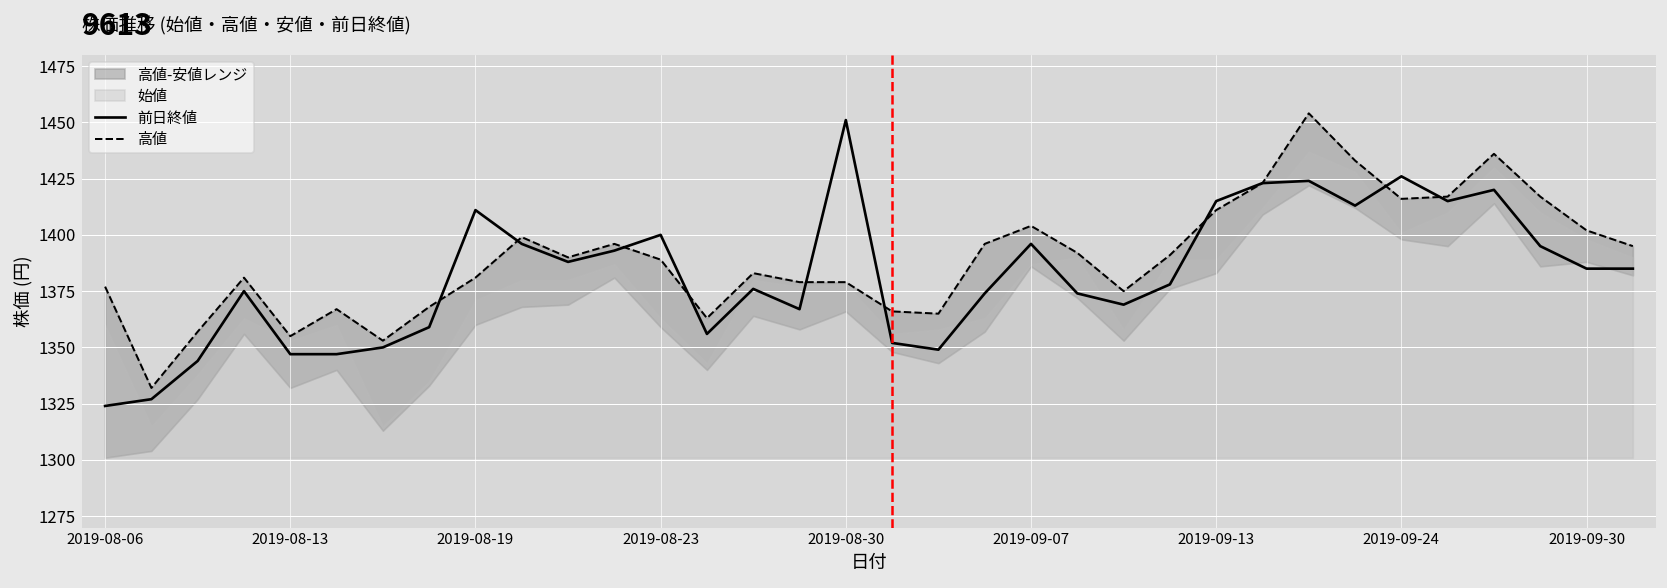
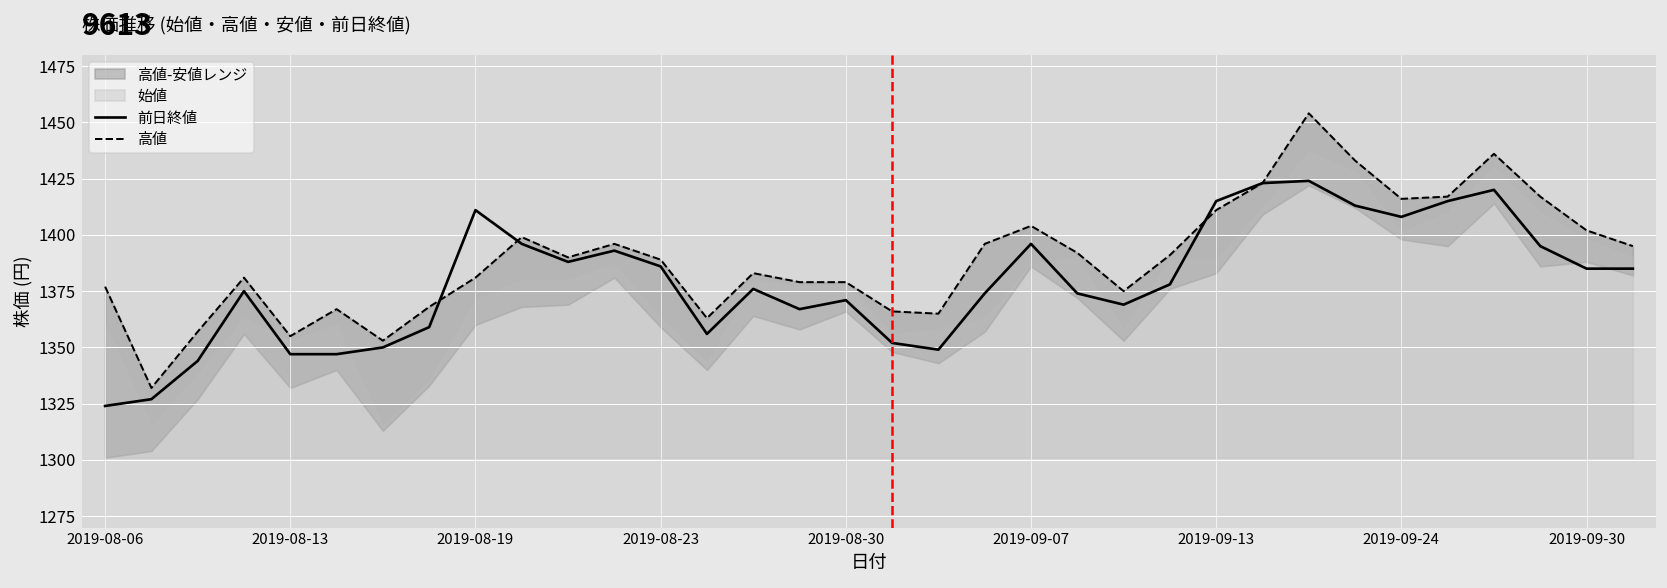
前日終値, 2019-08-23: 1400 -> 1386
前日終値, 2019-08-30: 1451 -> 1371
前日終値, 2019-09-24: 1426 -> 1408
